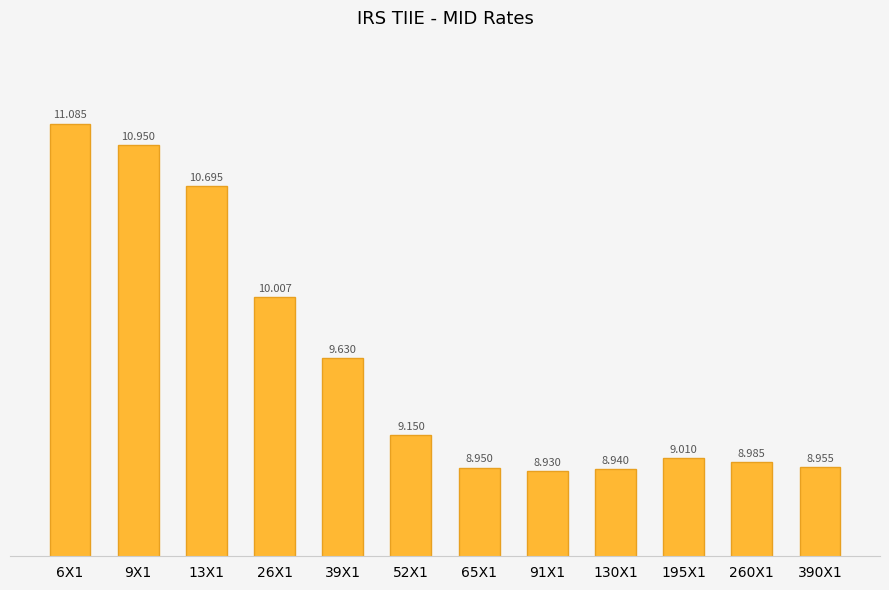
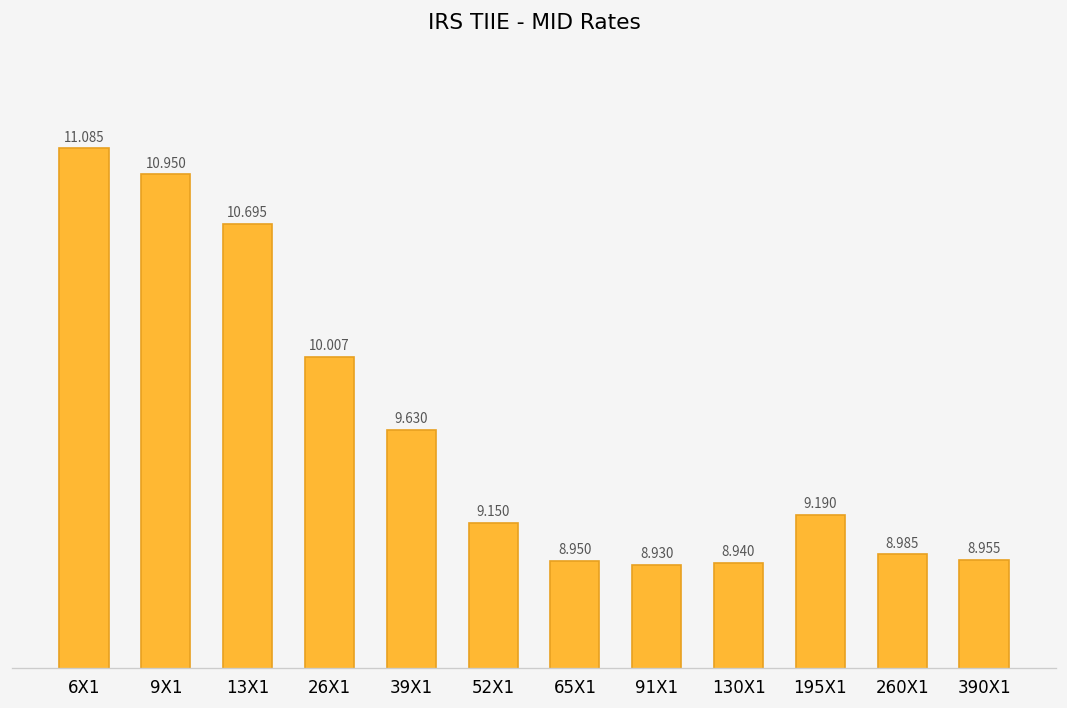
195X1: 9.010 -> 9.190
